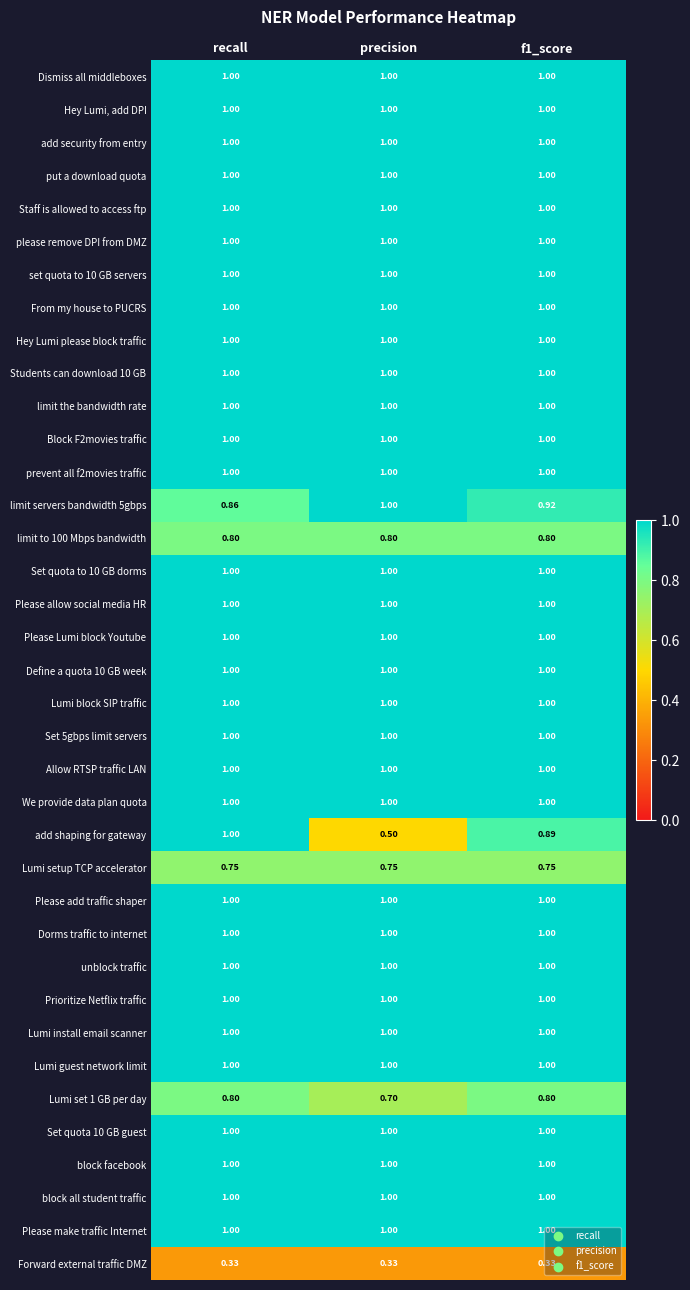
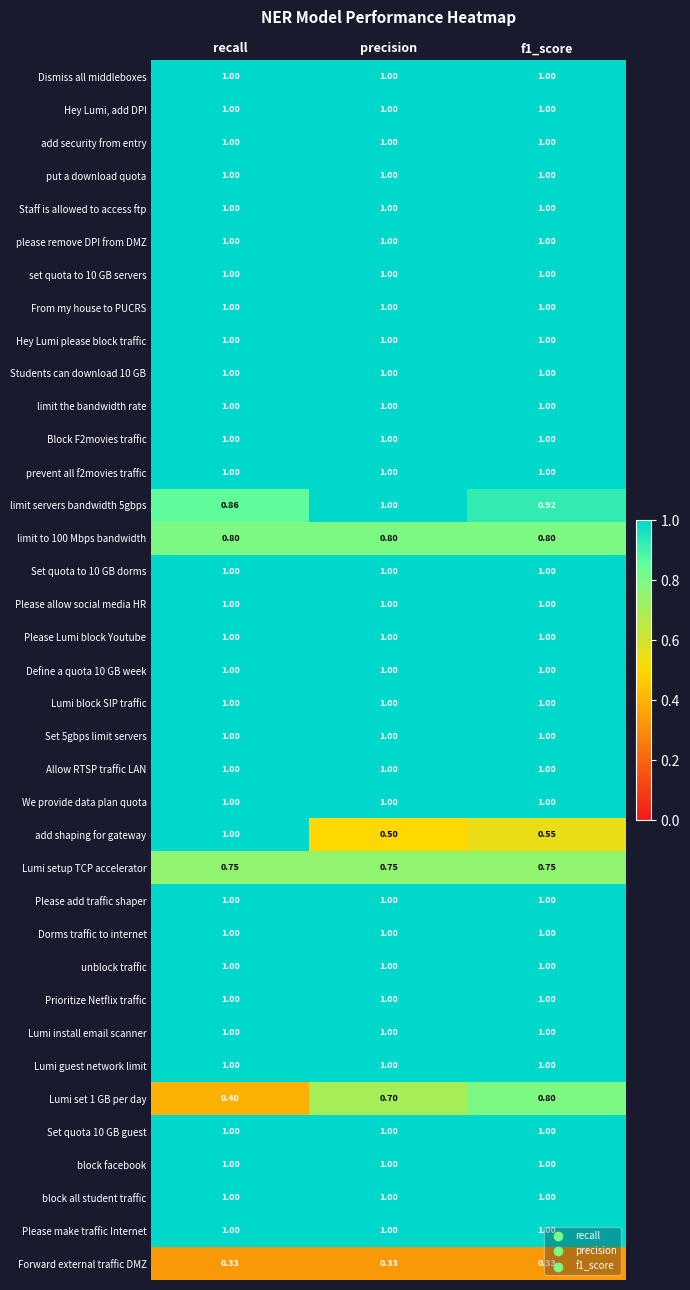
add shaping for gateway, f1_score: 0.89 -> 0.55
Lumi set 1 GB per day, recall: 0.80 -> 0.40
